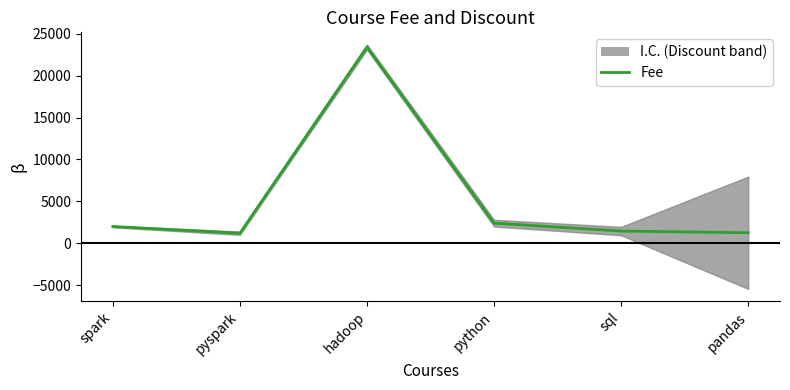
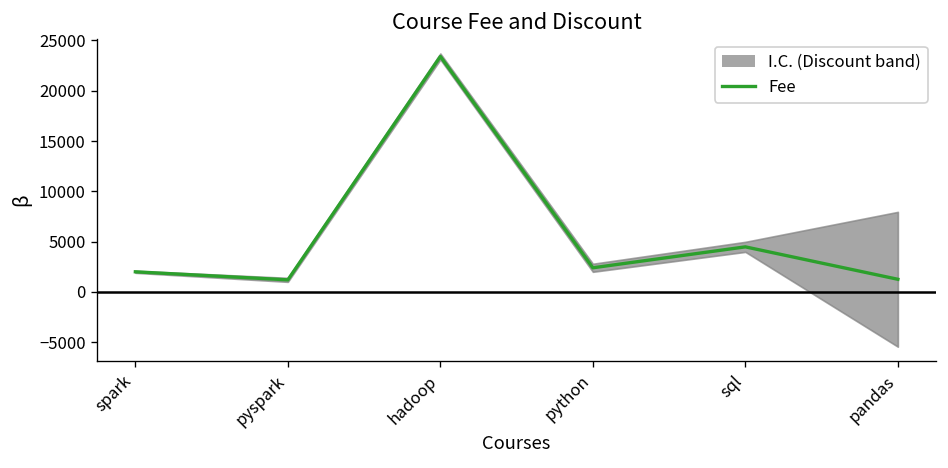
Fee, sql: 1000 -> 4000
